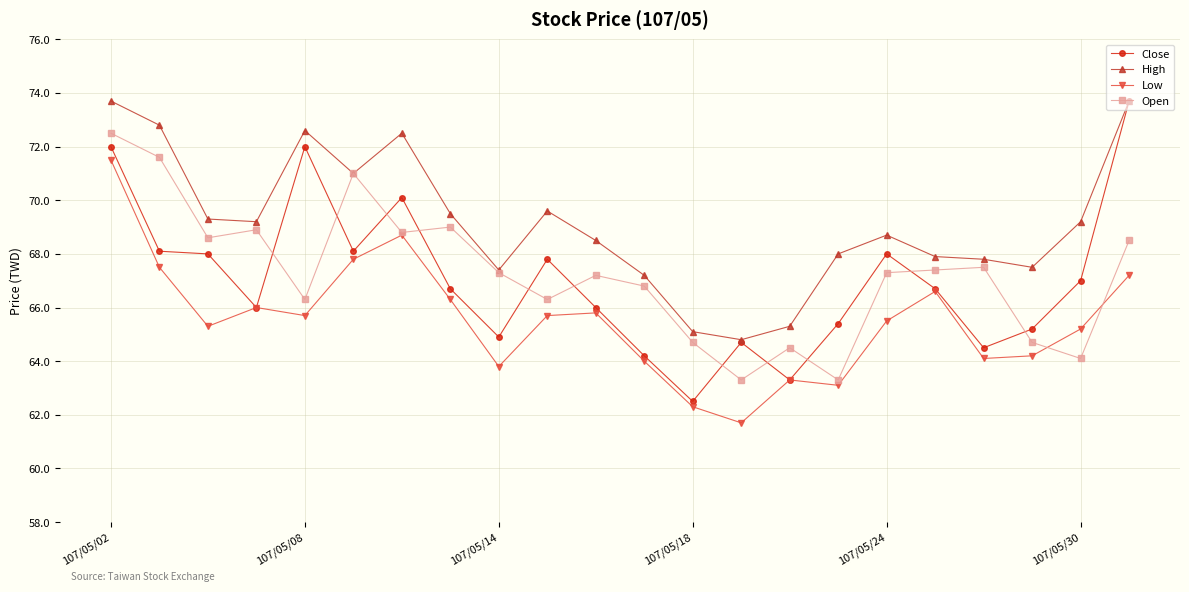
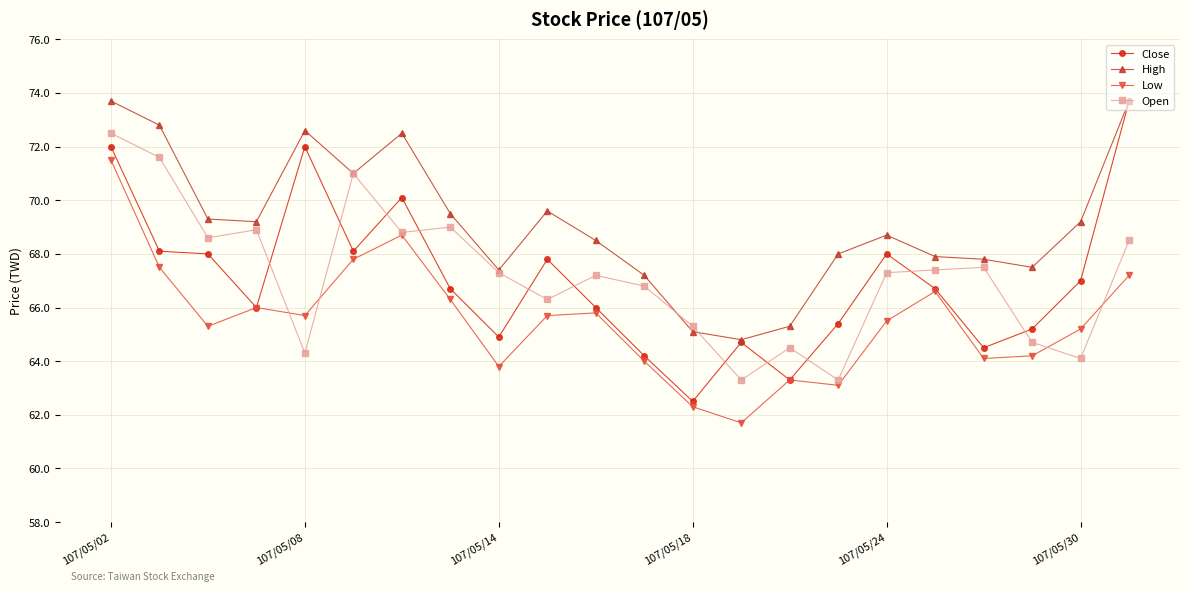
Open, 107/05/08: 66.3 -> 64.3
Open, 107/05/18: 64.7 -> 65.3
